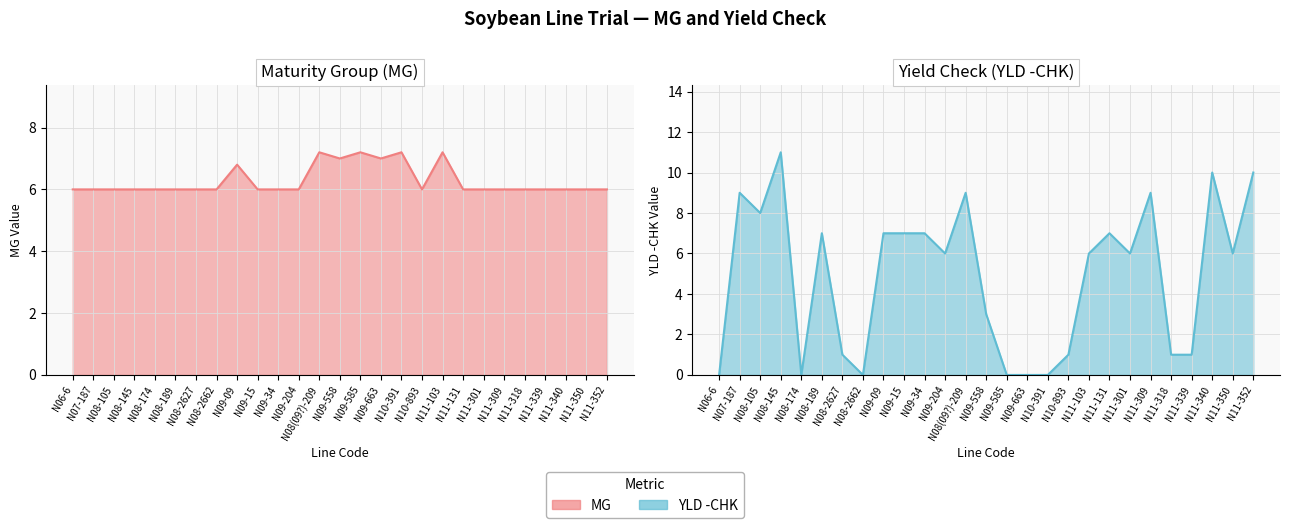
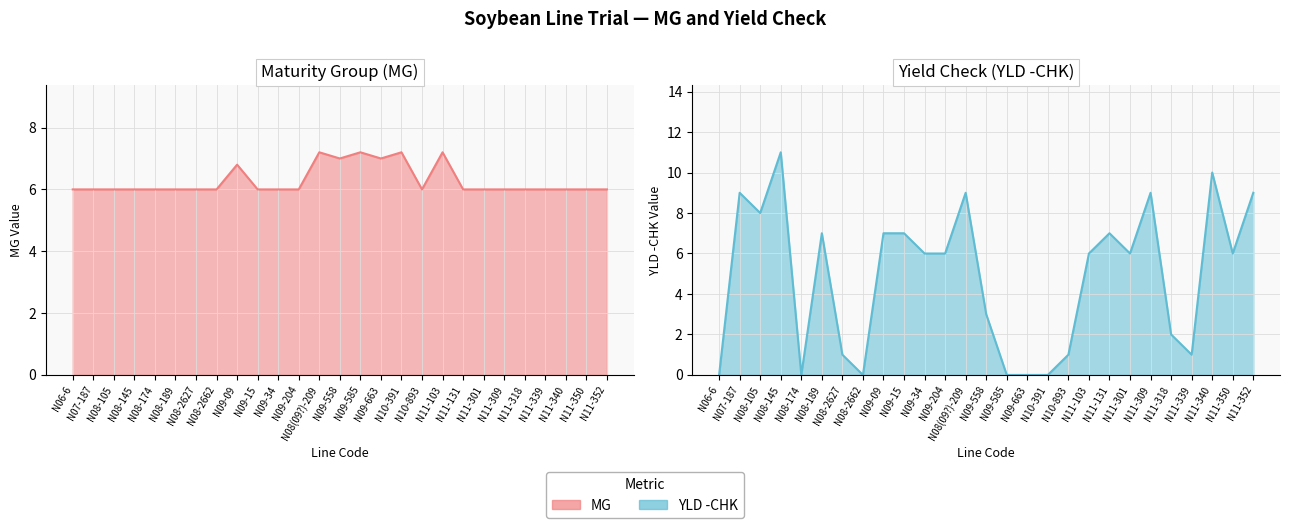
Yield Check (YLD -CHK), N09-34: 7 -> 6
Yield Check (YLD -CHK), N11-318: 1 -> 2
Yield Check (YLD -CHK), N11-352: 10 -> 9
